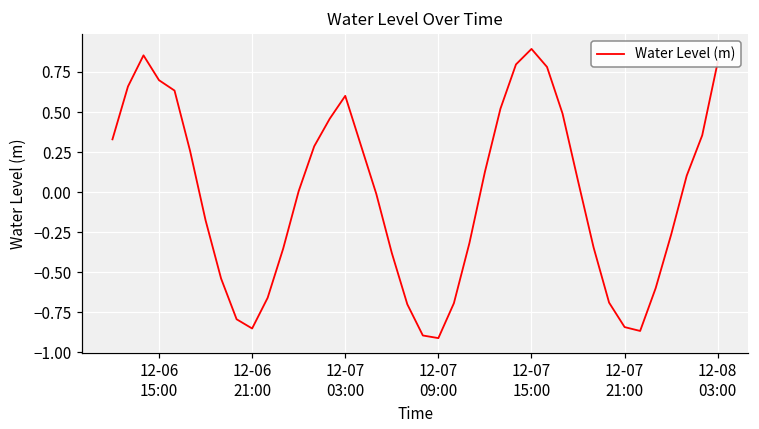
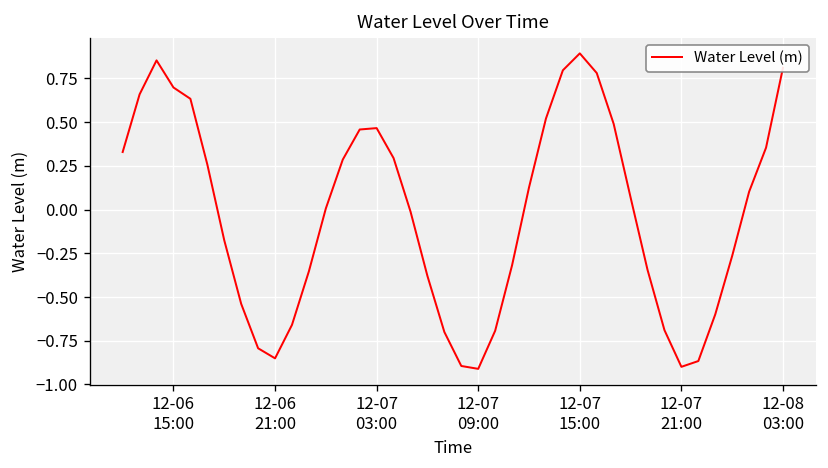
12-07 03:00: 0.60 -> 0.47
12-07 21:00: -0.84 -> -0.90
